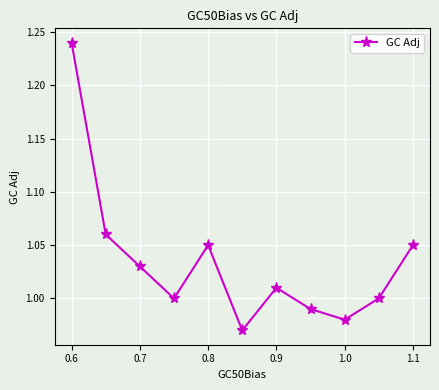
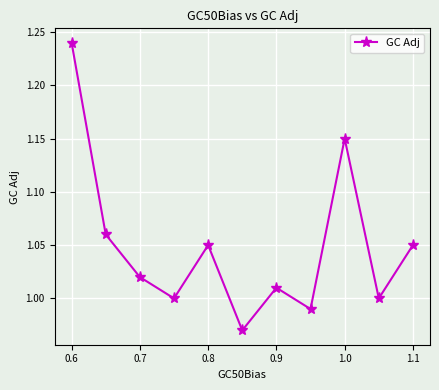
0.7: 1.03 -> 1.02
1.0: 0.98 -> 1.15
